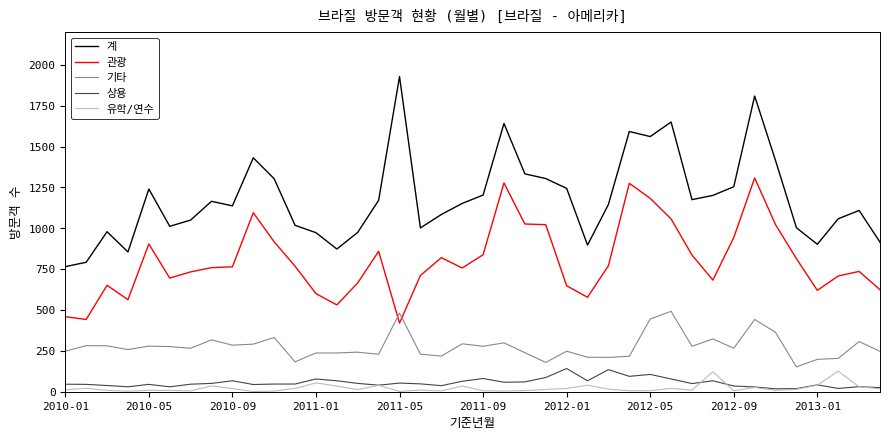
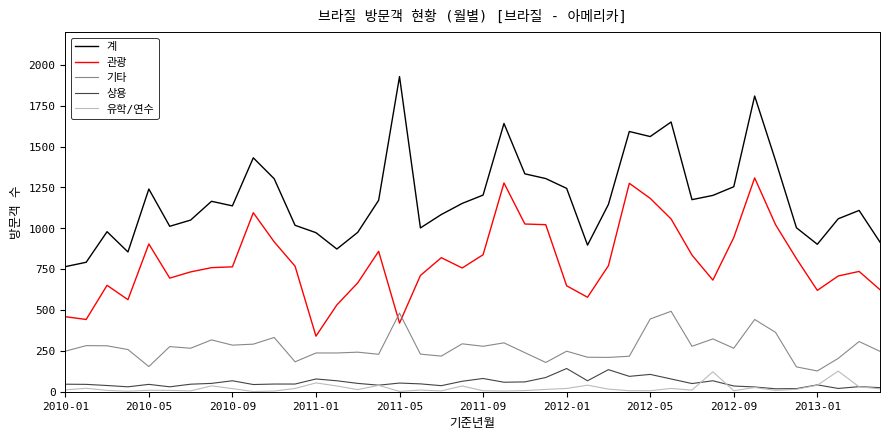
기타, 2010-05: 280 -> 150
관광, 2011-01: 600 -> 340
기타, 2013-01: 200 -> 130
